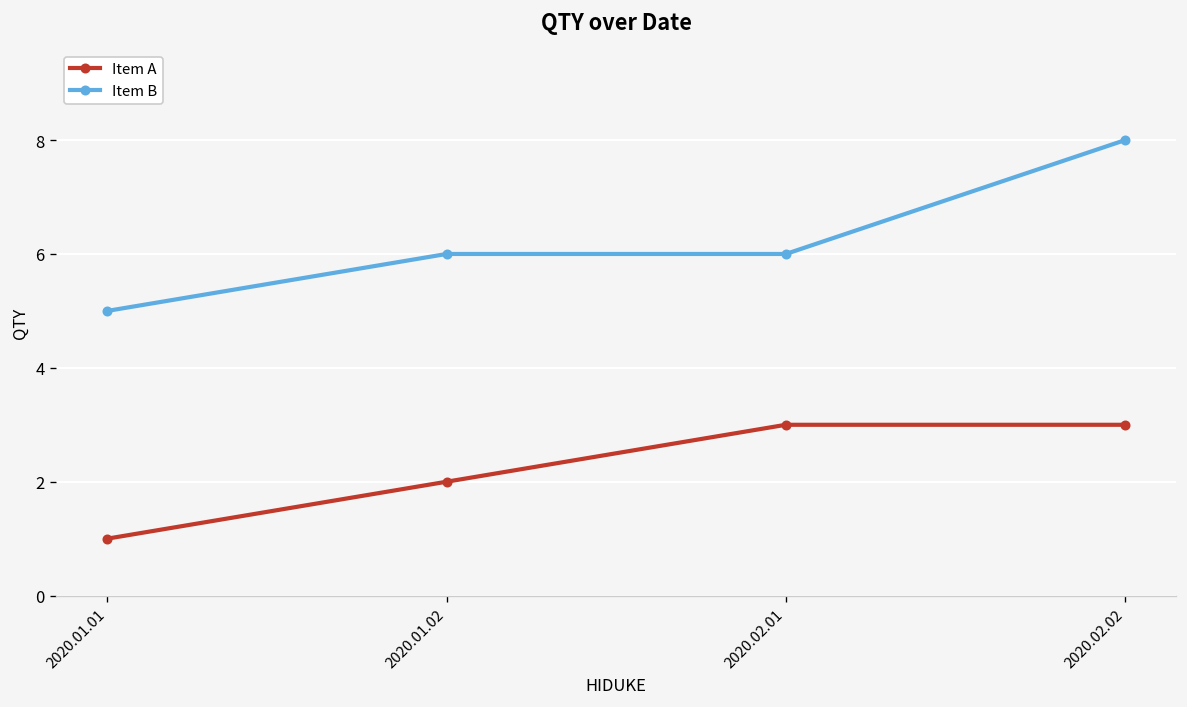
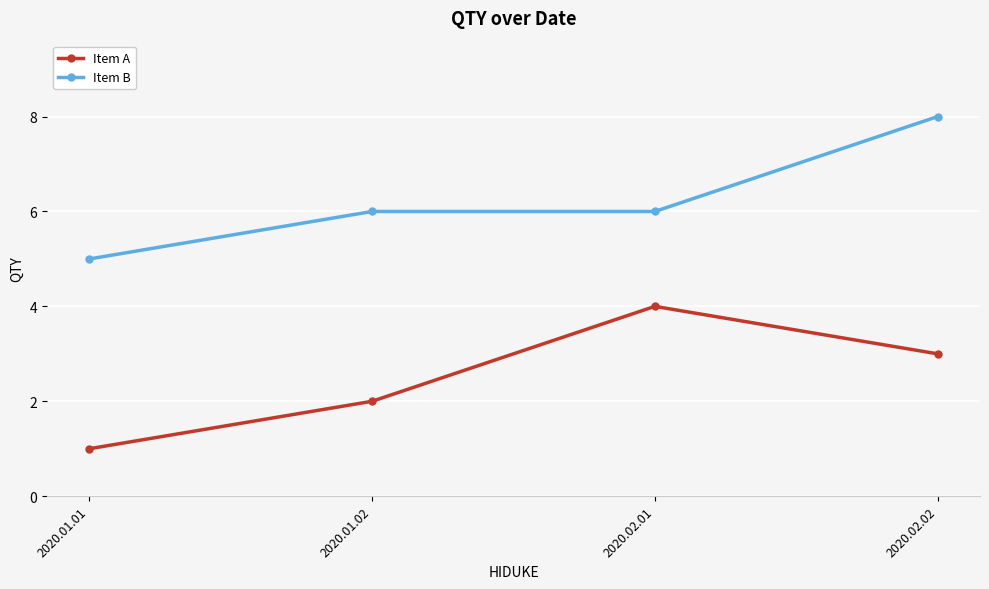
Item A, 2020.02.01: 3 -> 4
